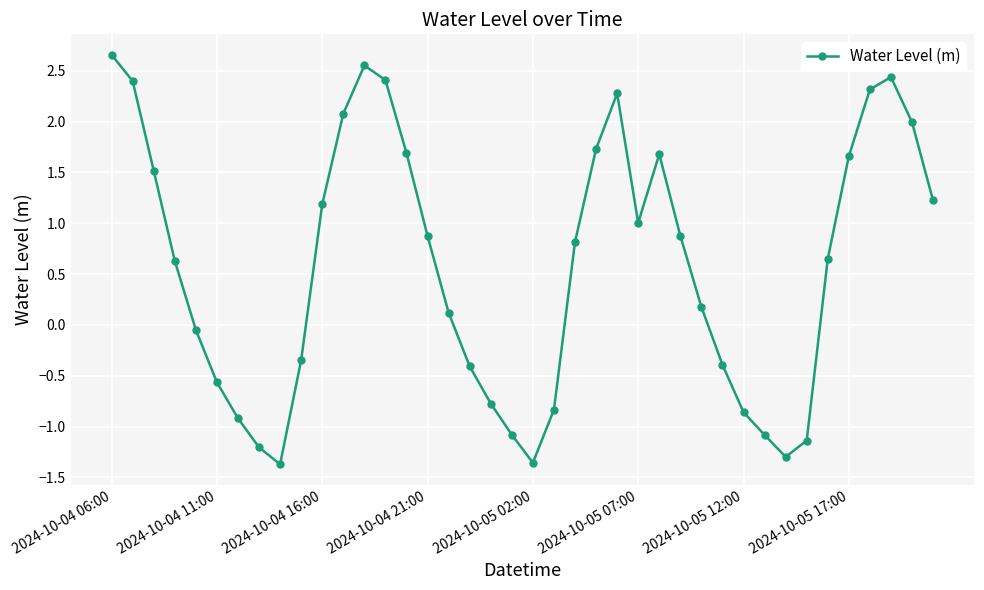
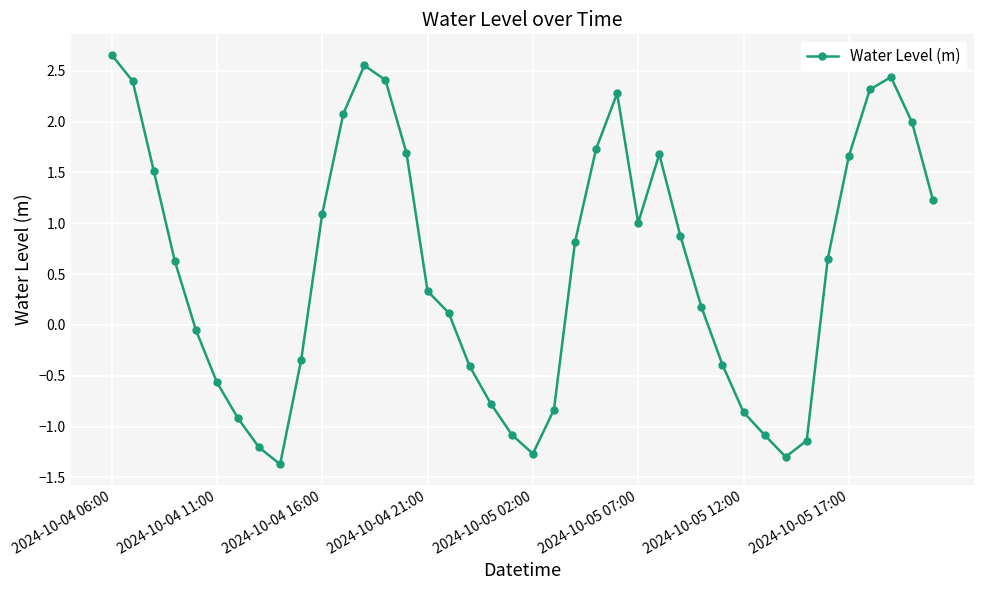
2024-10-04 16:00: 1.19 -> 1.09
2024-10-04 21:00: 0.88 -> 0.33
2024-10-05 02:00: -1.36 -> -1.27
